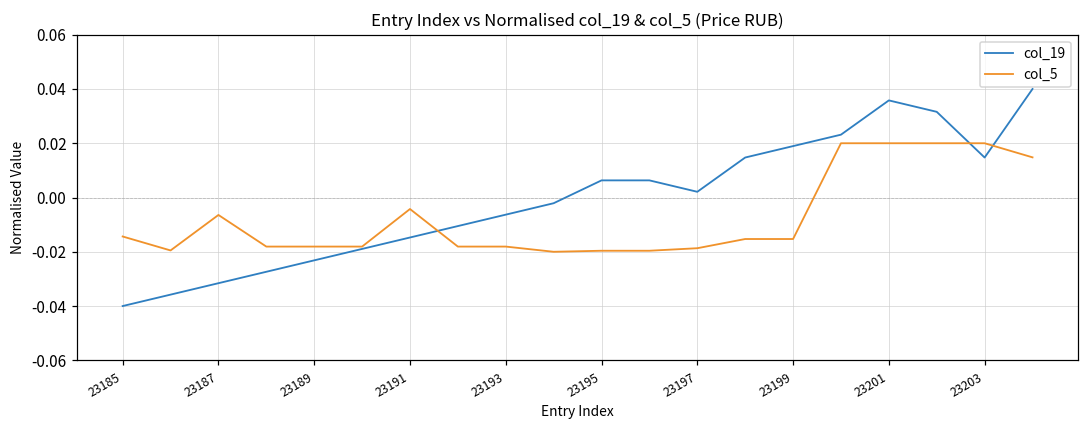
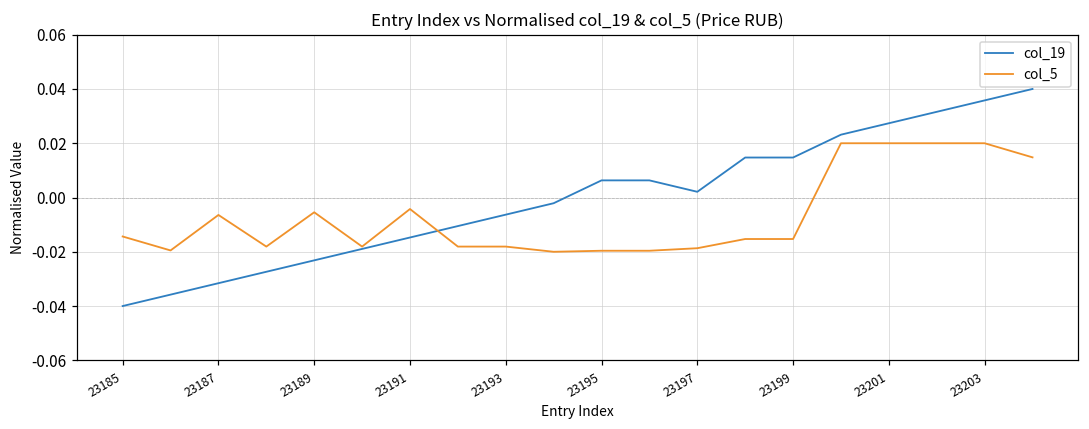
col_5, 23189: -0.018 -> -0.005
col_19, 23199: 0.019 -> 0.015
col_19, 23201: 0.036 -> 0.027
col_19, 23203: 0.015 -> 0.036
